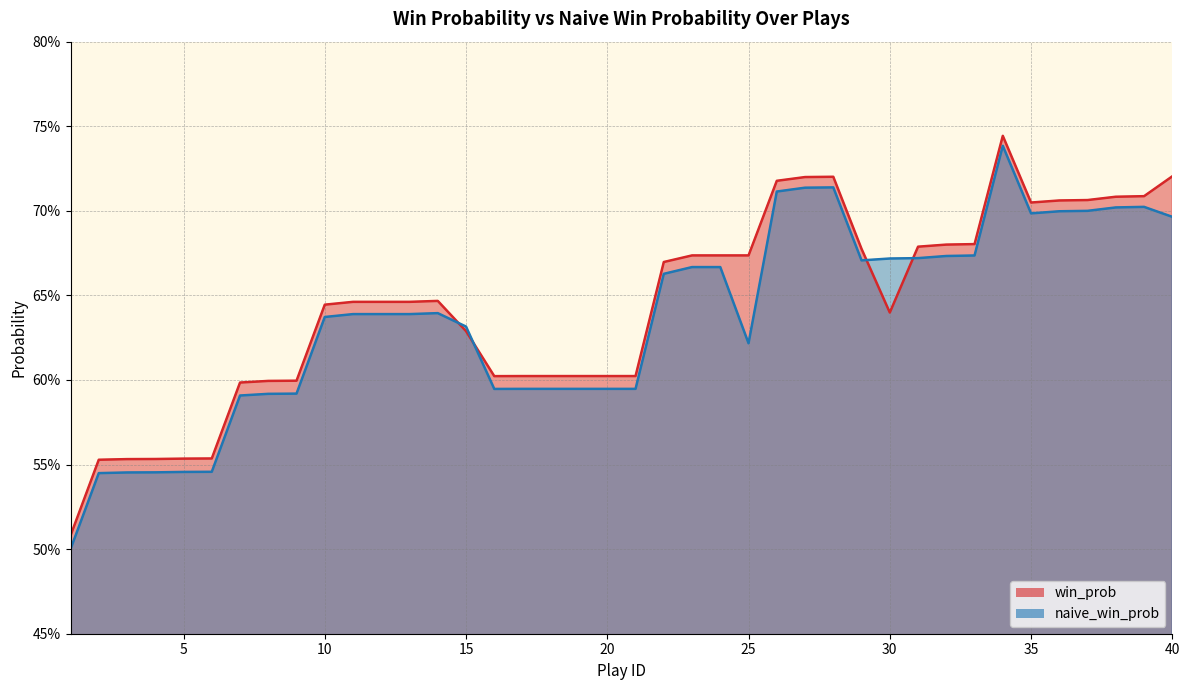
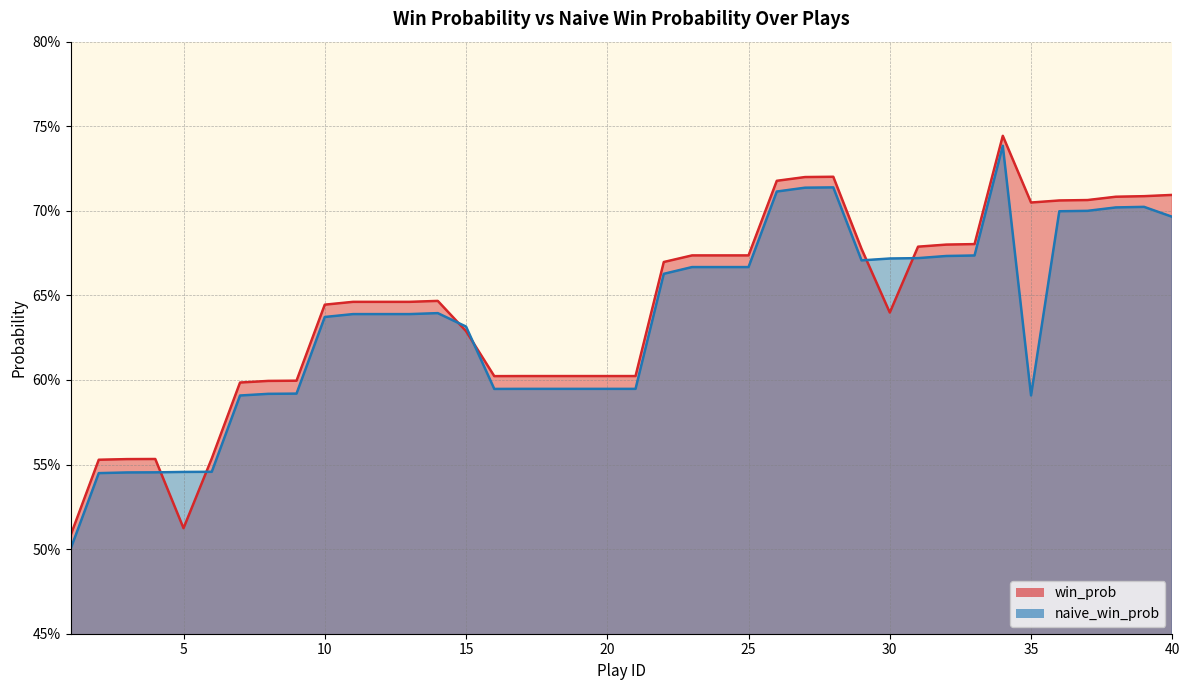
win_prob, 5: 55.4% -> 51.2%
naive_win_prob, 25: 62.2% -> 66.7%
naive_win_prob, 35: 69.8% -> 59.1%
win_prob, 40: 72.0% -> 70.9%
